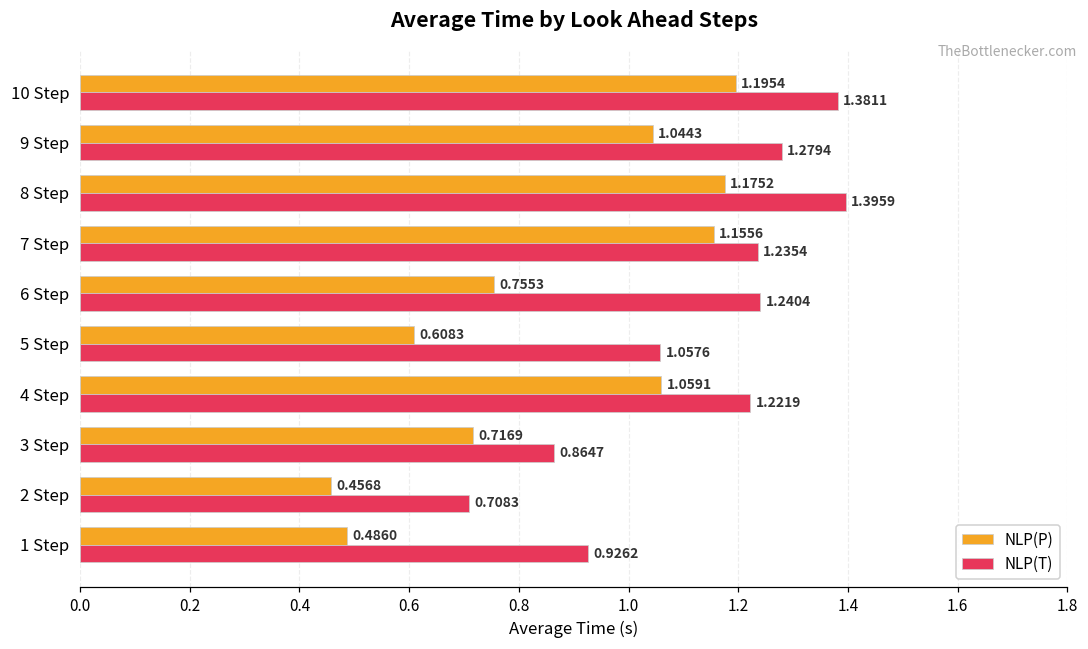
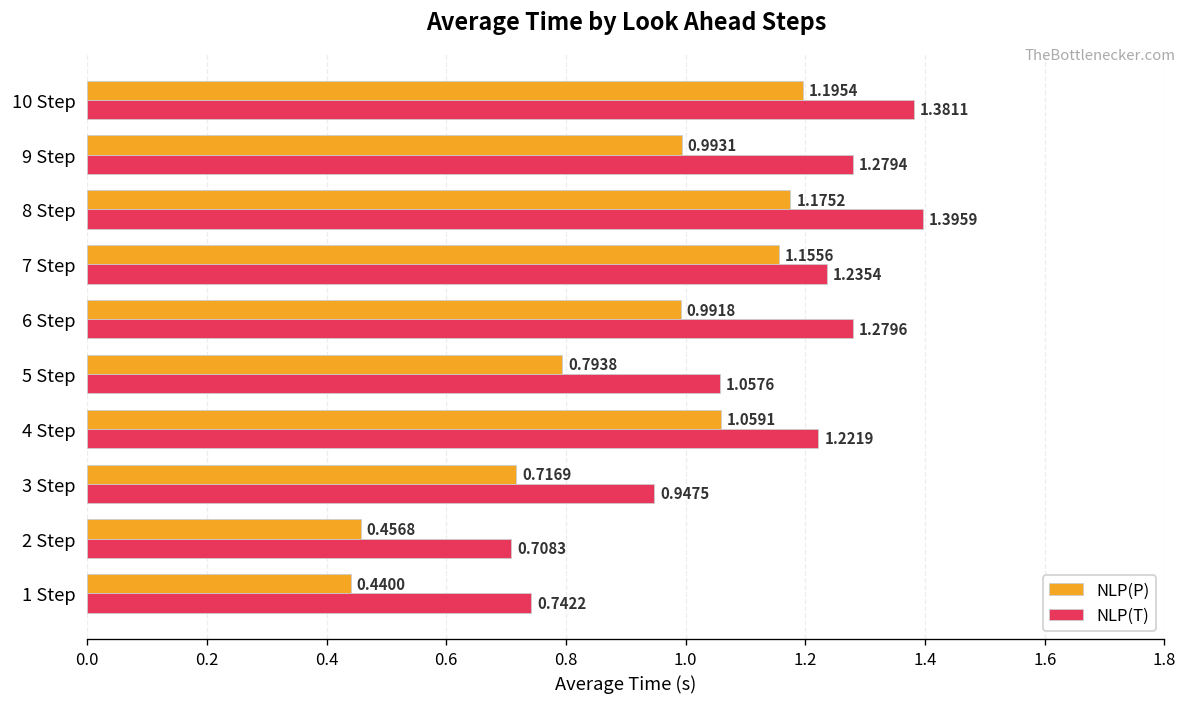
NLP(P), 9 Step: 1.0443 -> 0.9931
NLP(P), 6 Step: 0.7553 -> 0.9918
NLP(T), 6 Step: 1.2404 -> 1.2796
NLP(P), 5 Step: 0.6083 -> 0.7938
NLP(T), 3 Step: 0.8647 -> 0.9475
NLP(P), 1 Step: 0.4860 -> 0.4400
NLP(T), 1 Step: 0.9262 -> 0.7422
